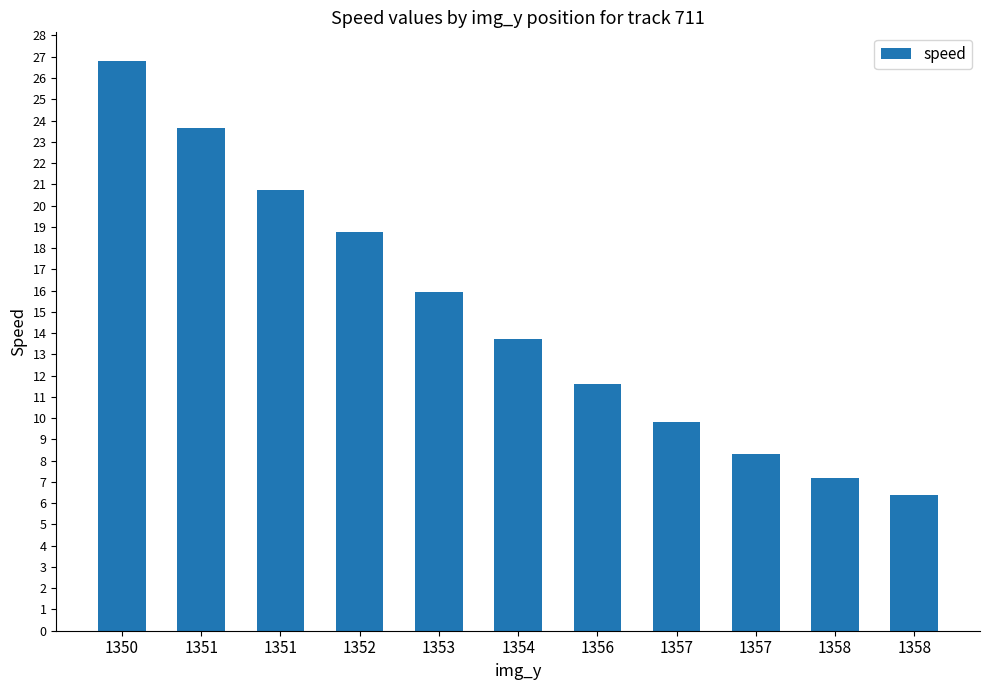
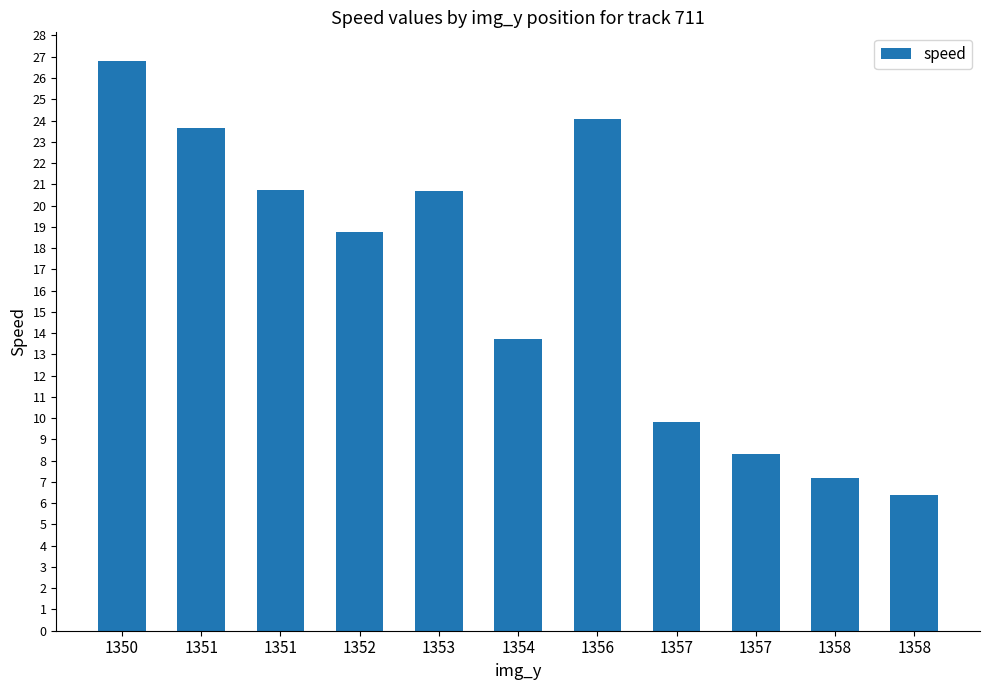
1353: 16.0 -> 20.7
1356: 11.6 -> 24.1
